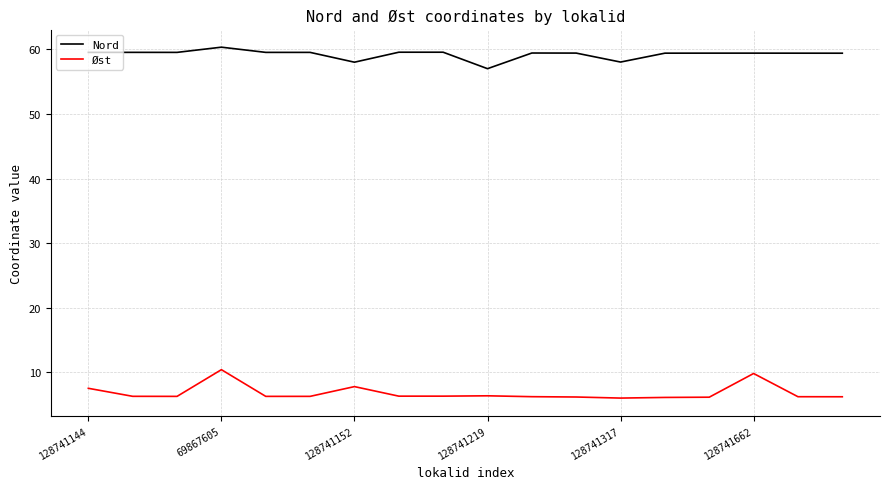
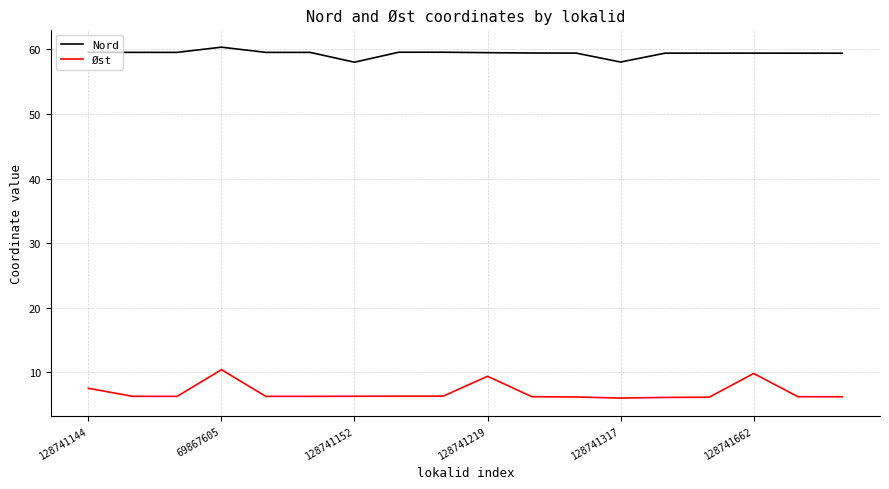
Øst, 128741152: 8 -> 6
Nord, 128741219: 57 -> 59
Øst, 128741219: 6 -> 9
